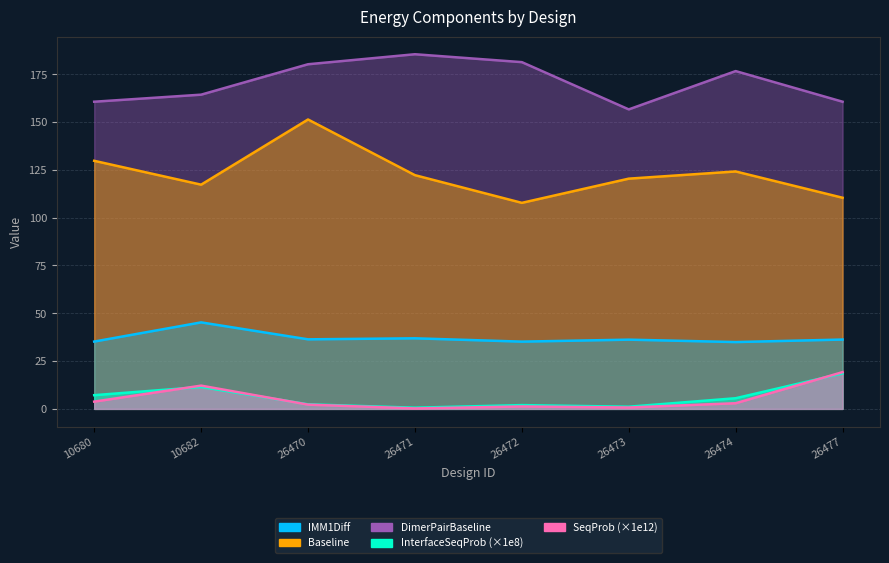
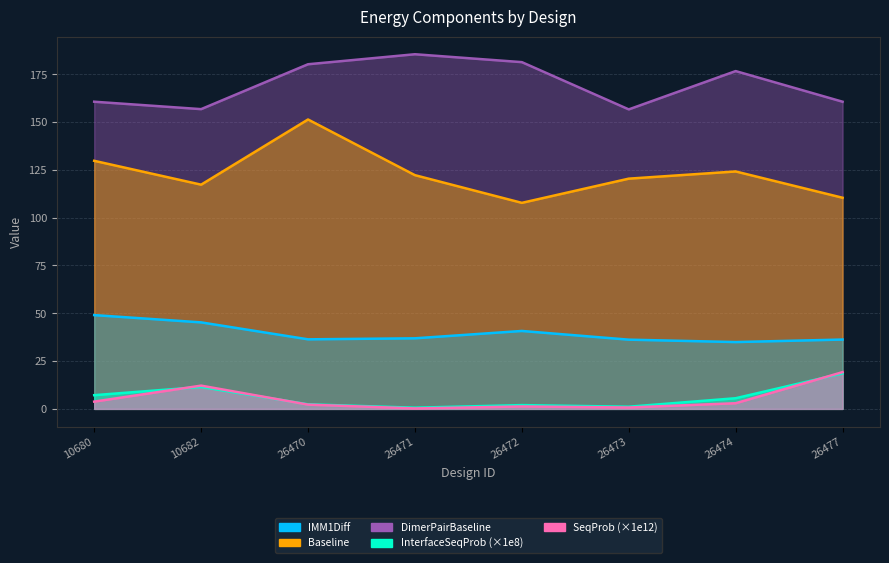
IMM1Diff, 10680: 35 -> 49
DimerPairBaseline, 10682: 164 -> 157
IMM1Diff, 26472: 35 -> 41
